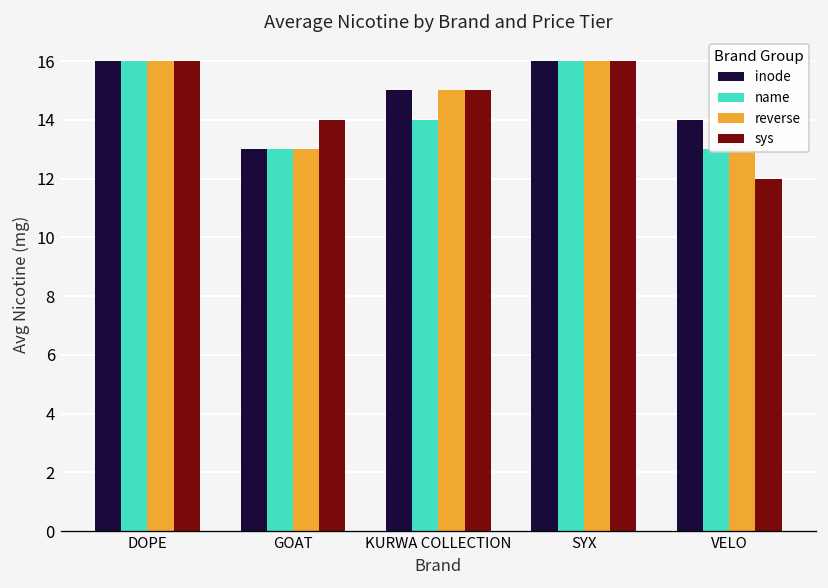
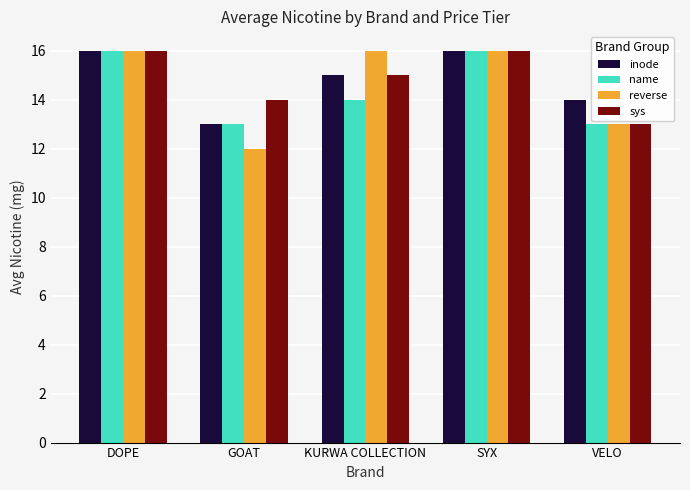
reverse, GOAT: 13 -> 12
reverse, KURWA COLLECTION: 15 -> 16
sys, VELO: 12 -> 13
